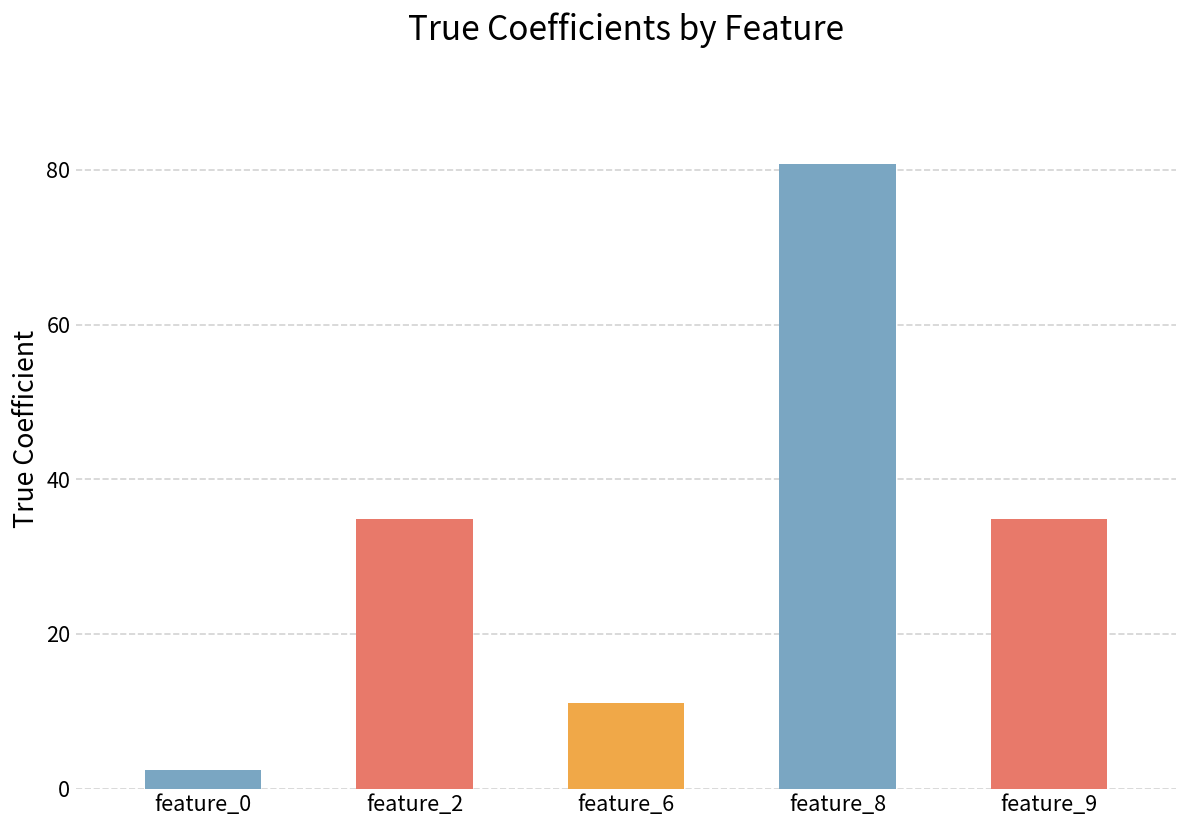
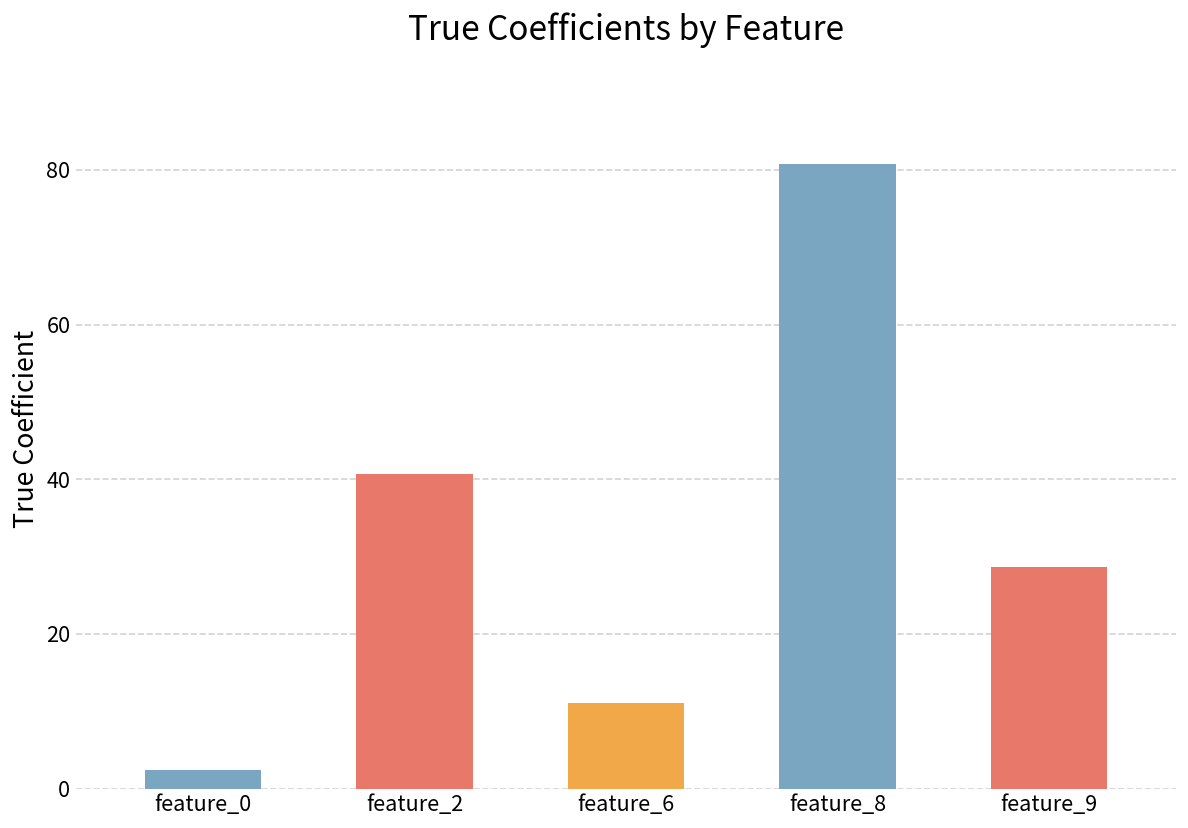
feature_2: 35 -> 41
feature_9: 35 -> 29
